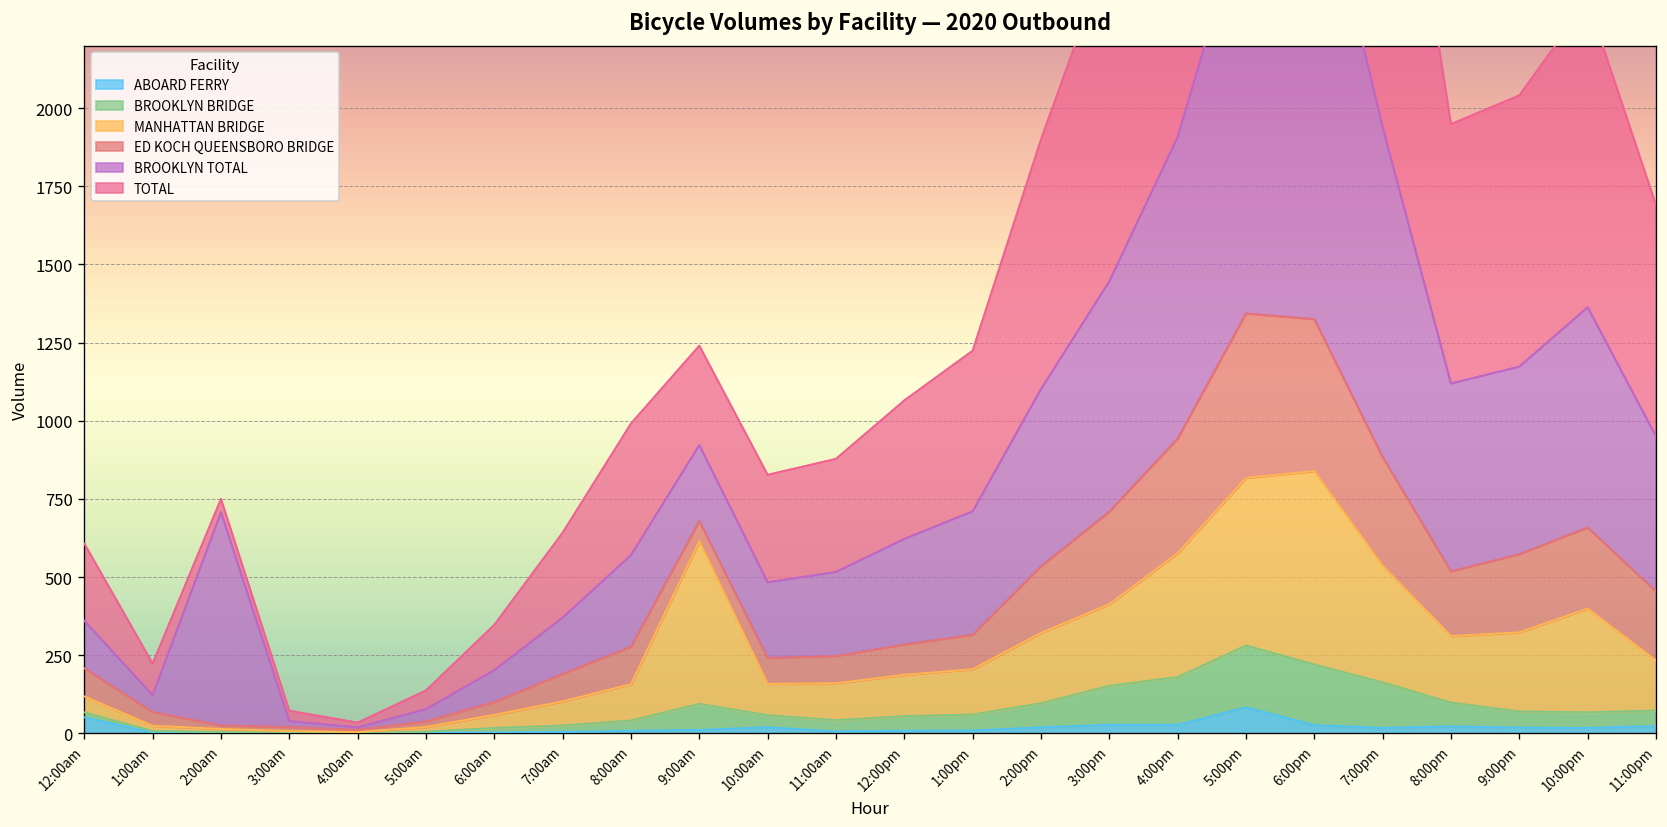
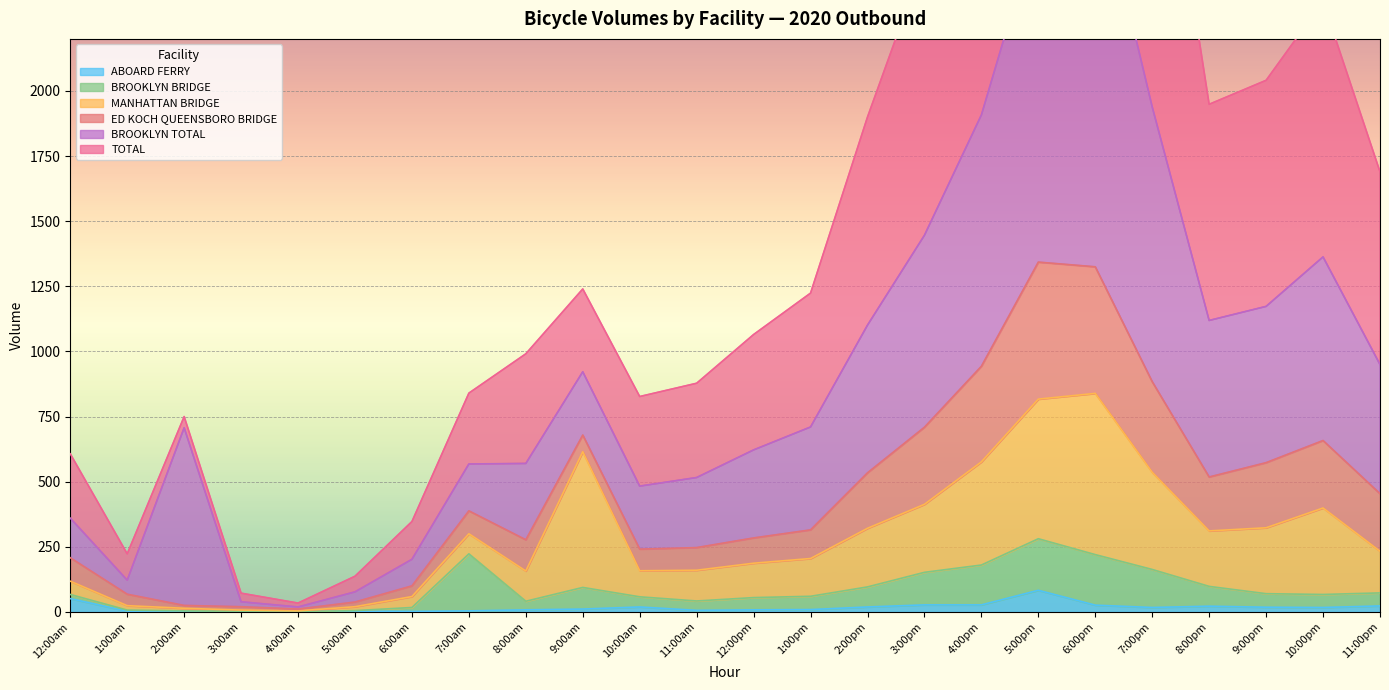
BROOKLYN BRIDGE, 7:00am: 20 -> 220
